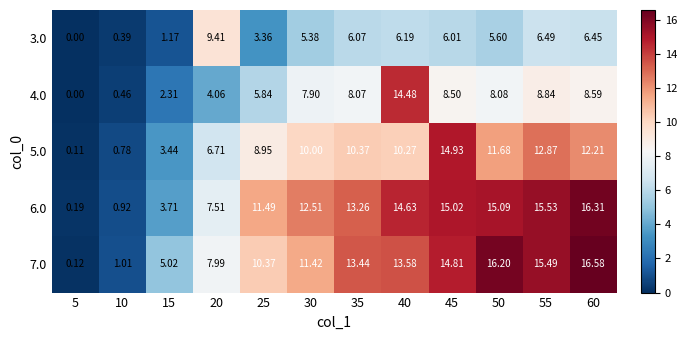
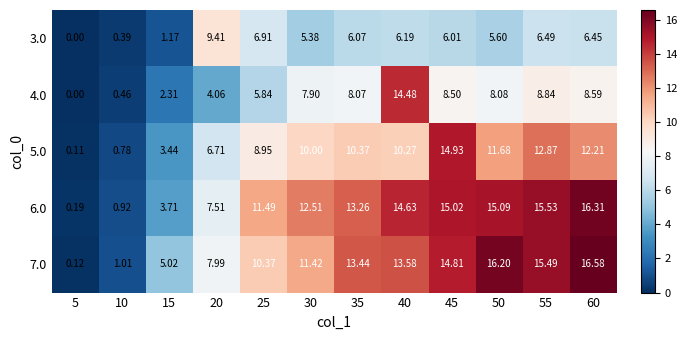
3.0, 25: 3.36 -> 6.91
